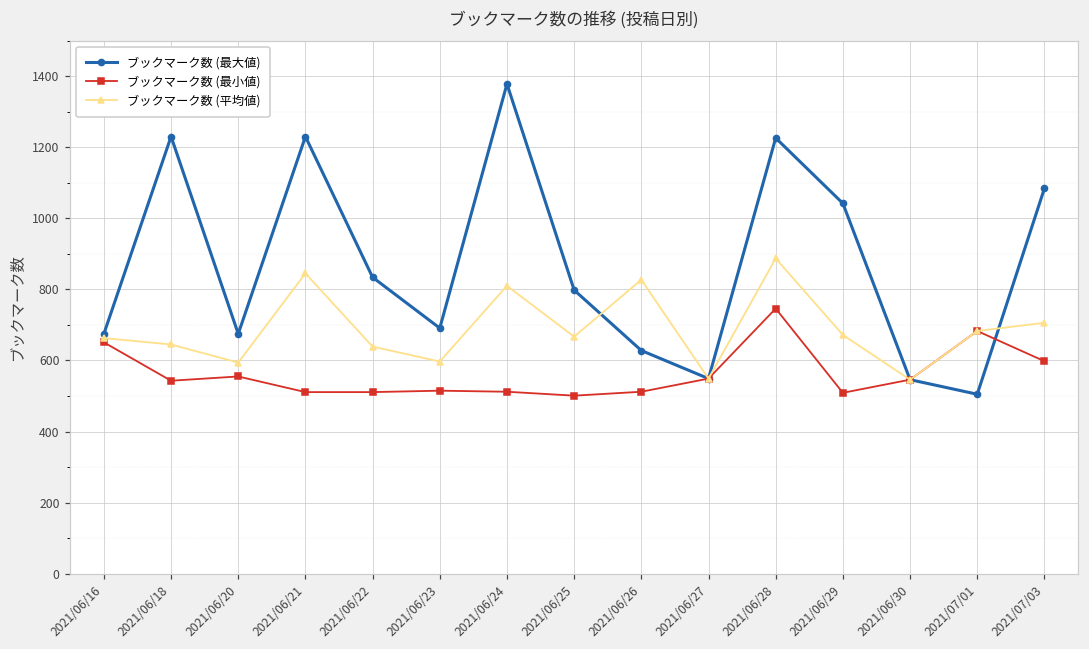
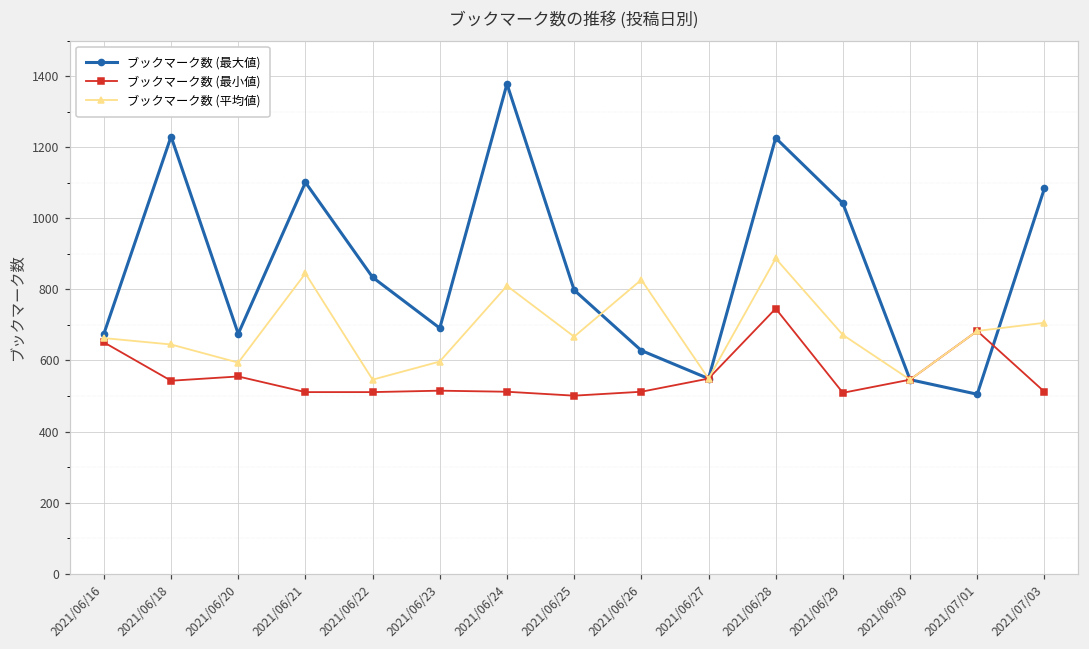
ブックマーク数 (最大値), 2021/06/21: 1230 -> 1100
ブックマーク数 (平均値), 2021/06/22: 640 -> 550
ブックマーク数 (最小値), 2021/07/03: 600 -> 510
